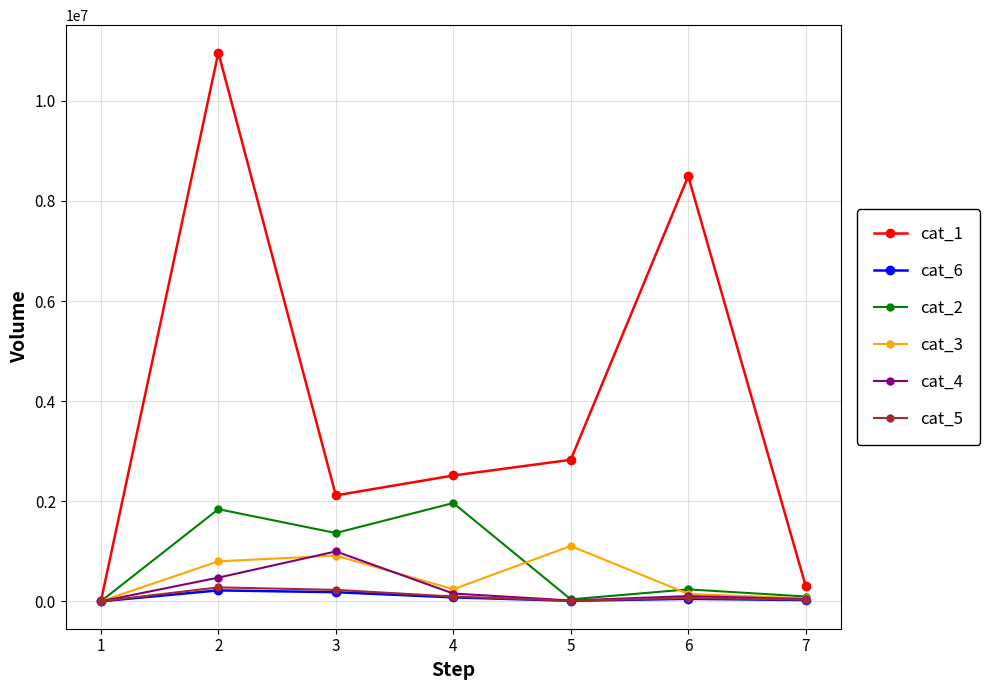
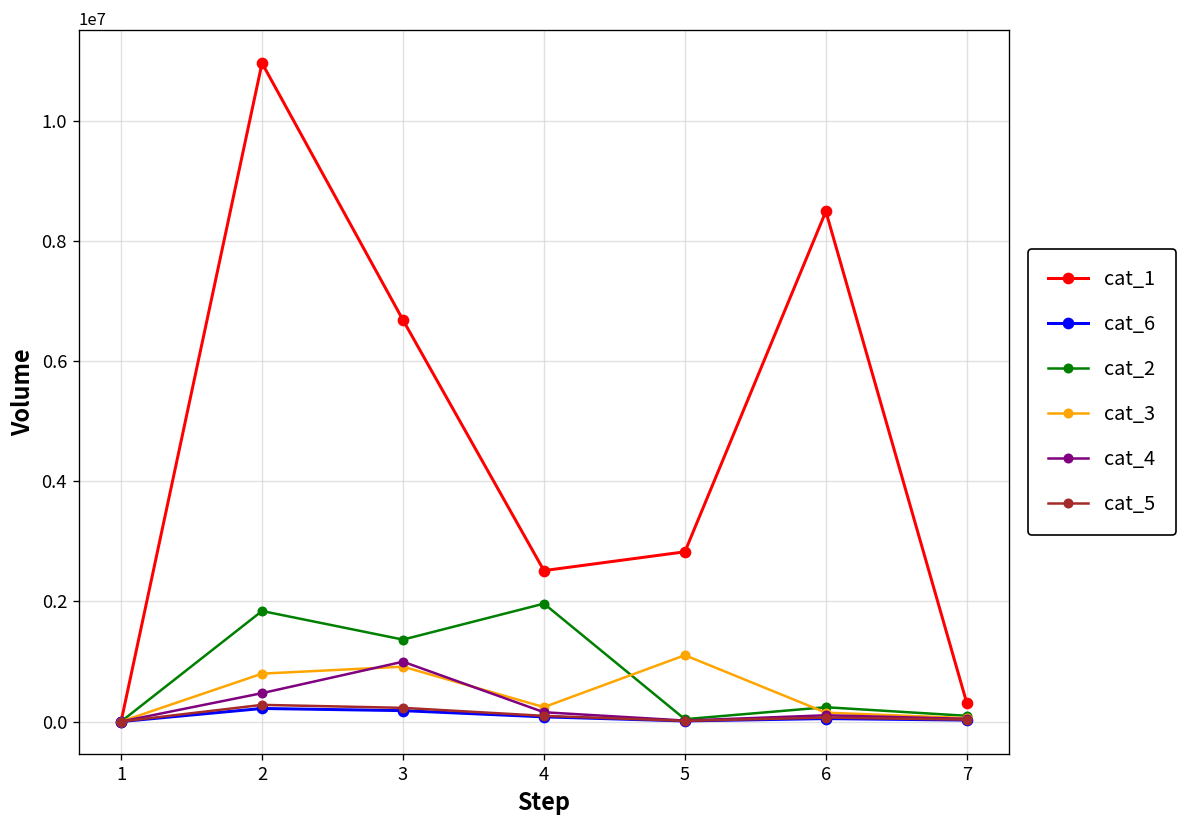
cat_1, 3: 2100000 -> 6700000
